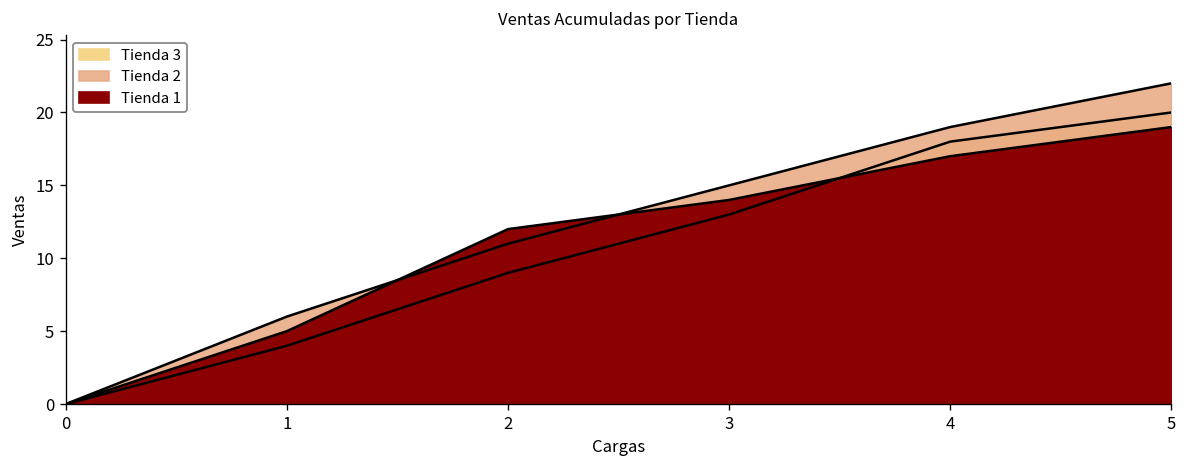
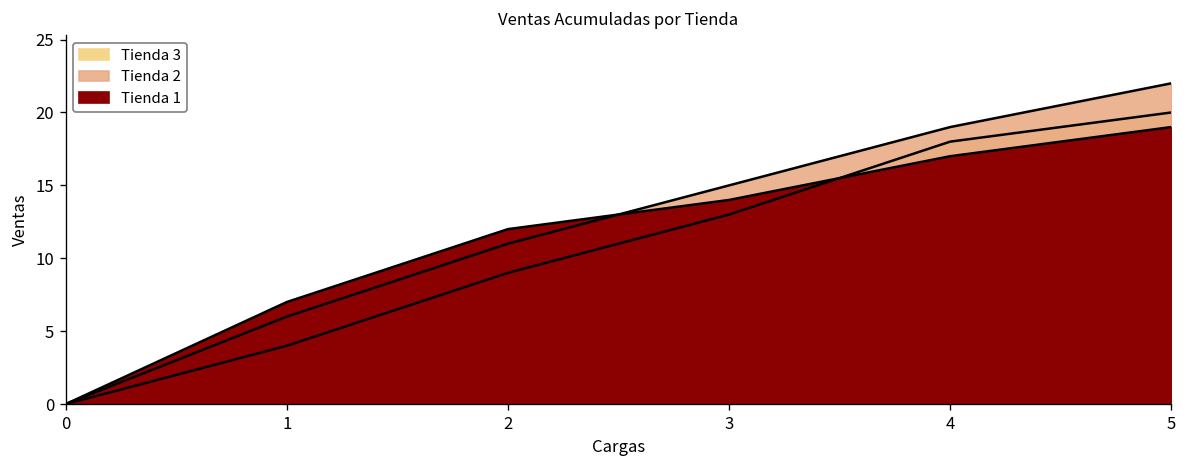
Tienda 1, 1: 5 -> 7
